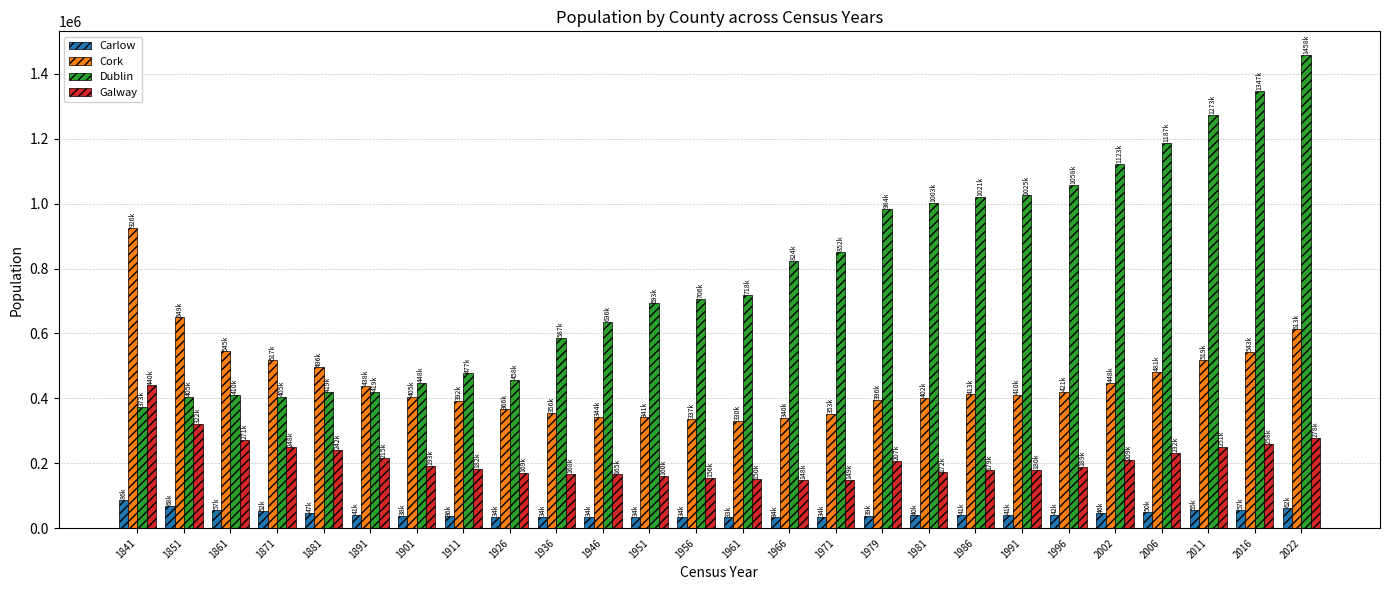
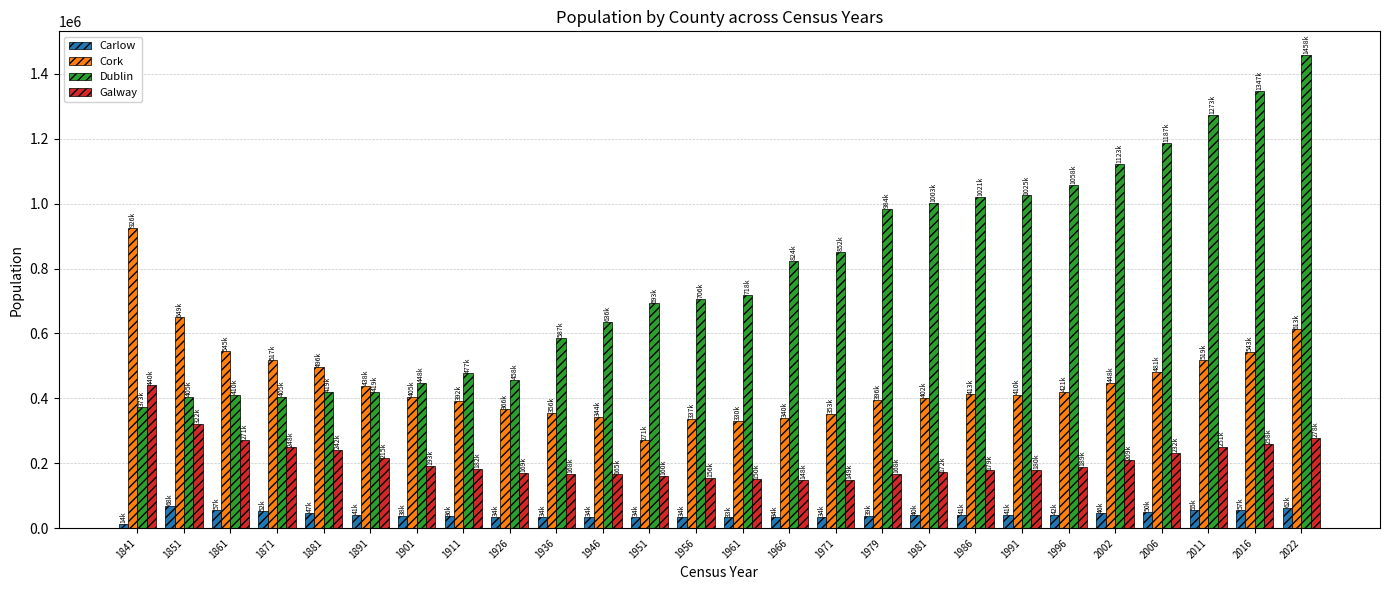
Carlow, 1841: 86k -> 14k
Cork, 1951: 341k -> 271k
Galway, 1979: 207k -> 168k
